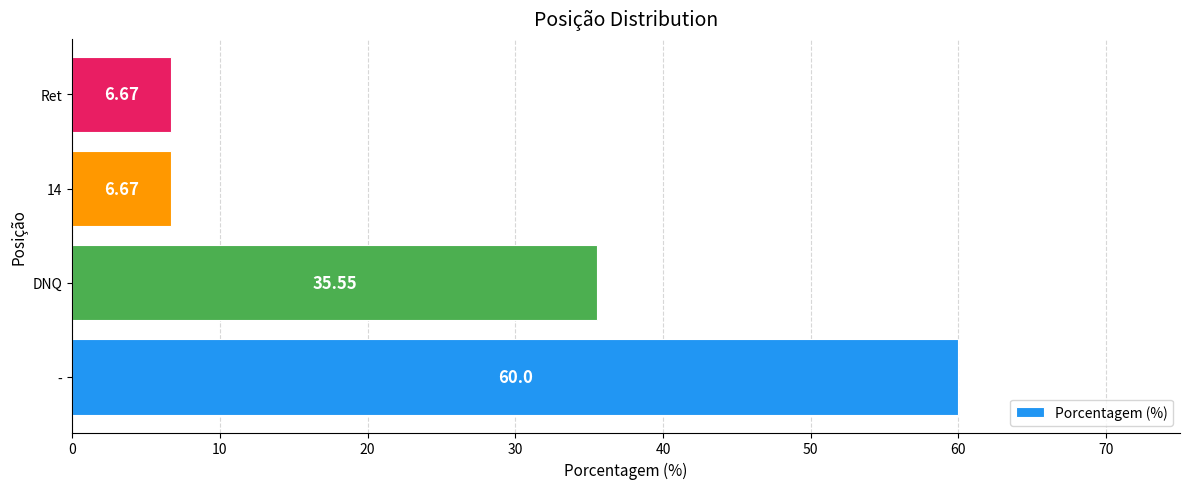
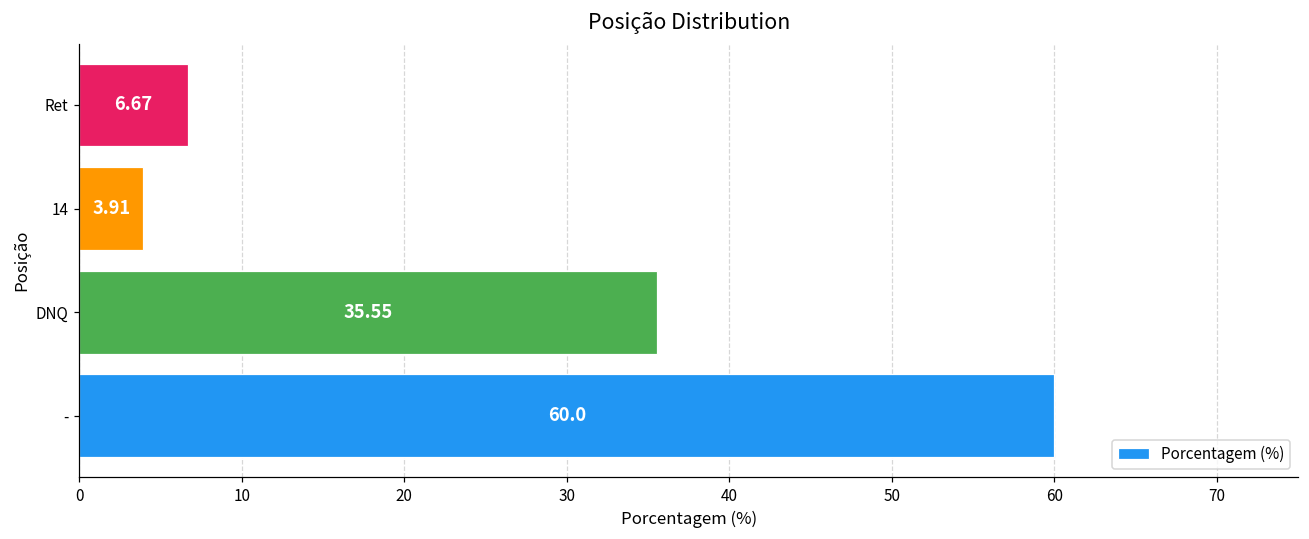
14: 6.67 -> 3.91
